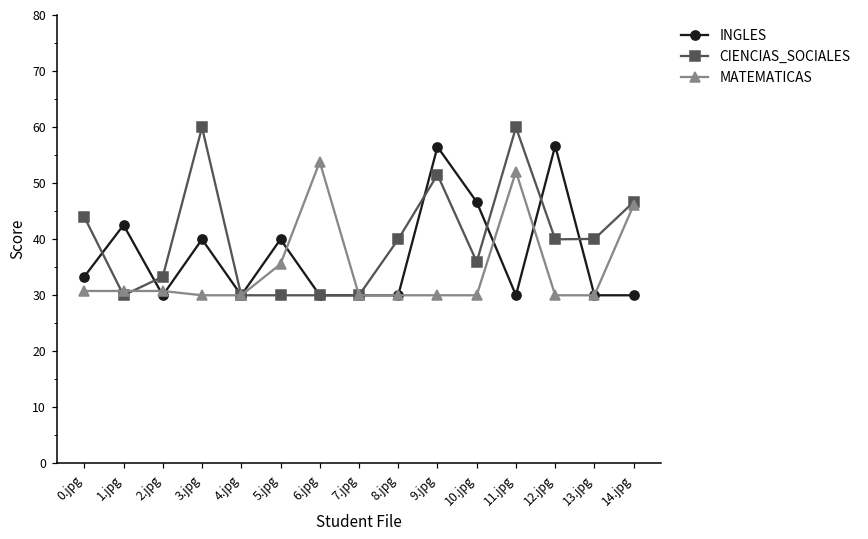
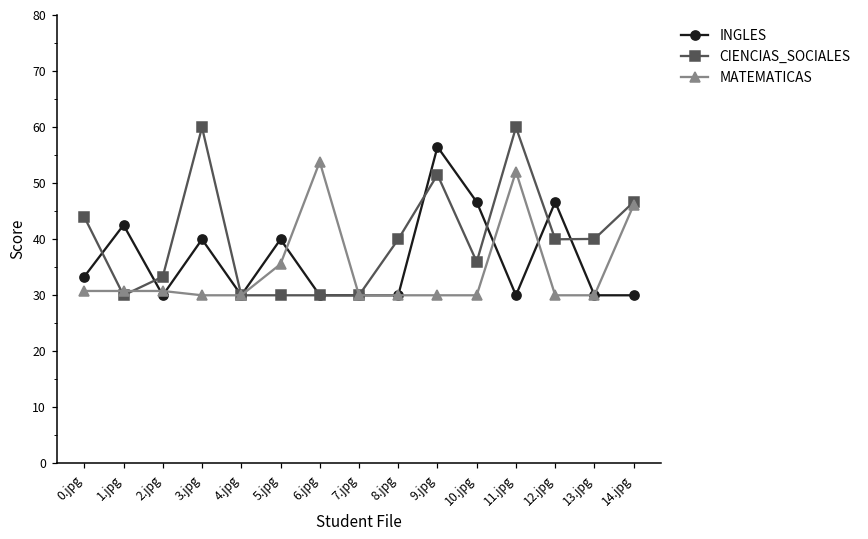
INGLES, 12.jpg: 57 -> 47
